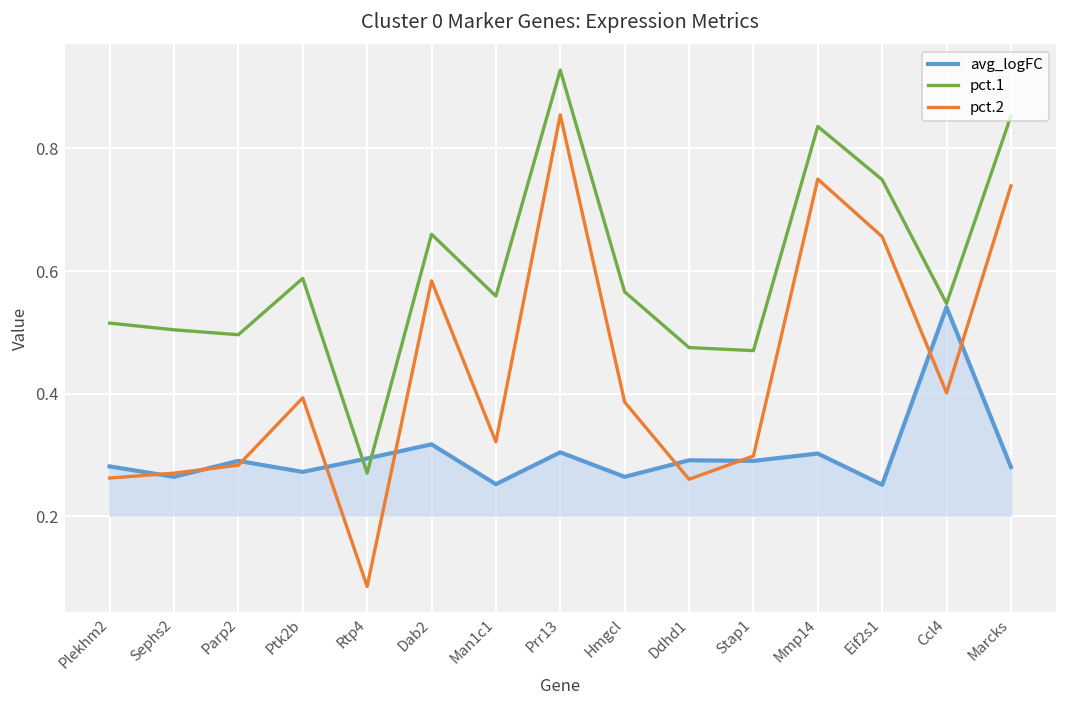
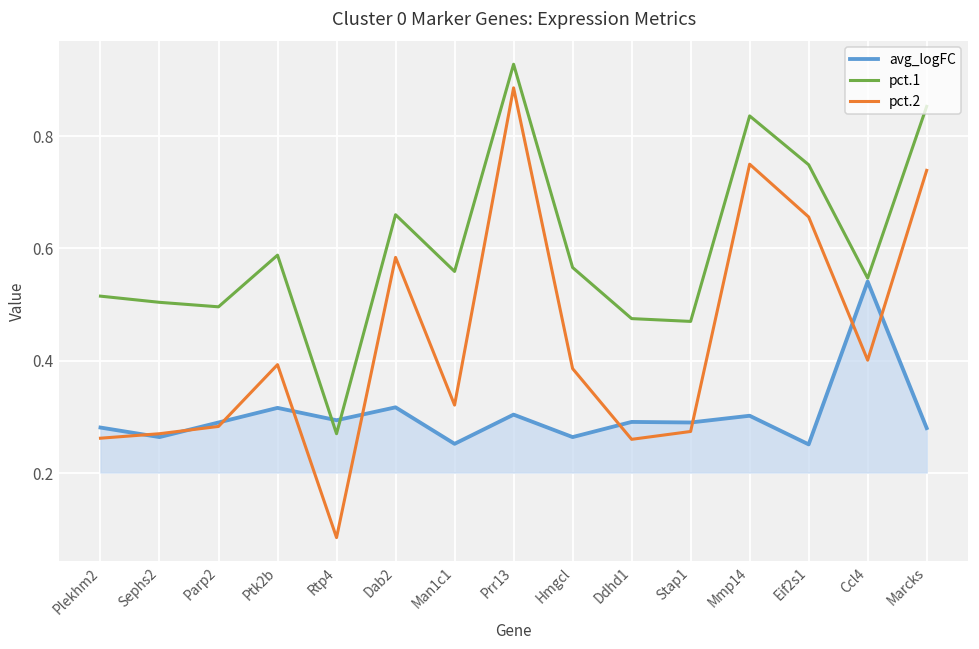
avg_logFC, Ptk2b: 0.27 -> 0.32
pct.2, Prr13: 0.86 -> 0.89
pct.2, Stap1: 0.30 -> 0.27
